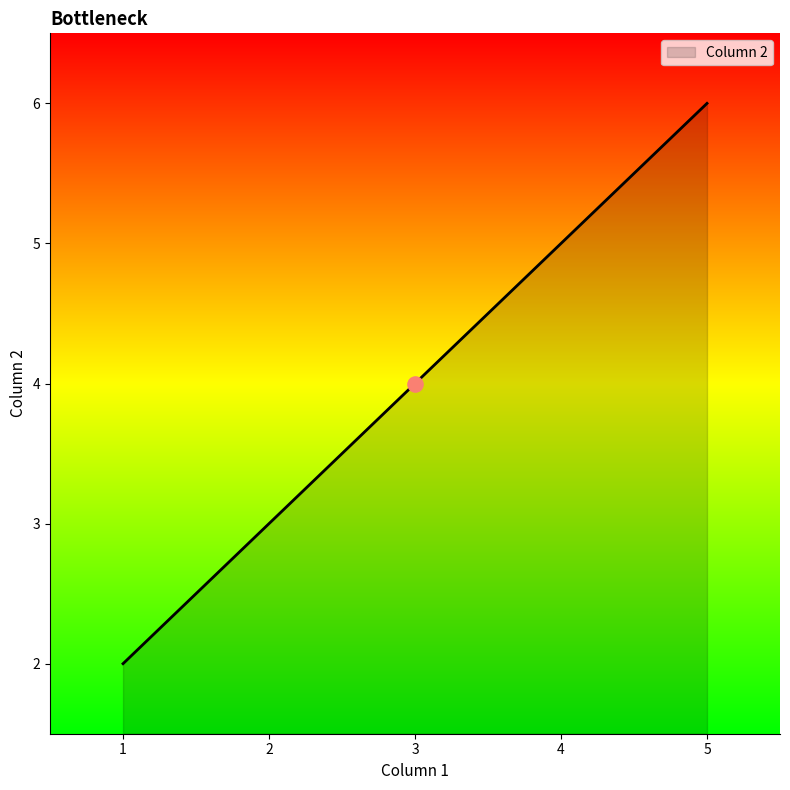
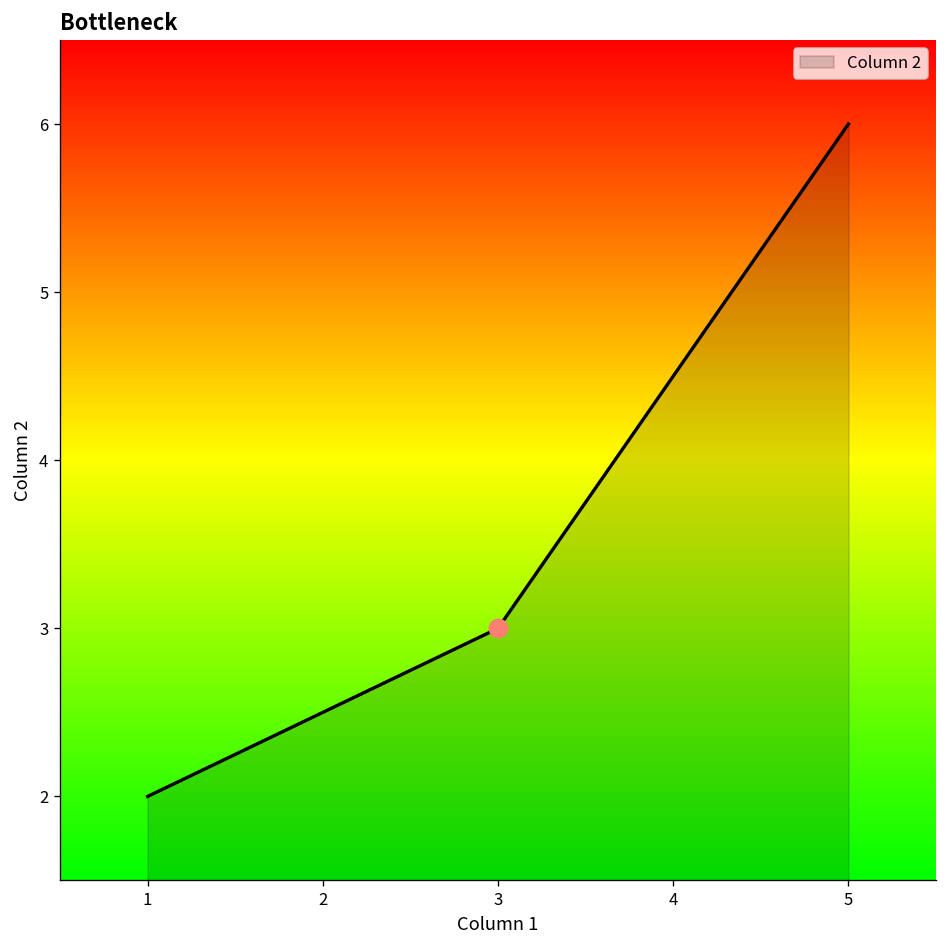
Column 2, 3: 4 -> 3
